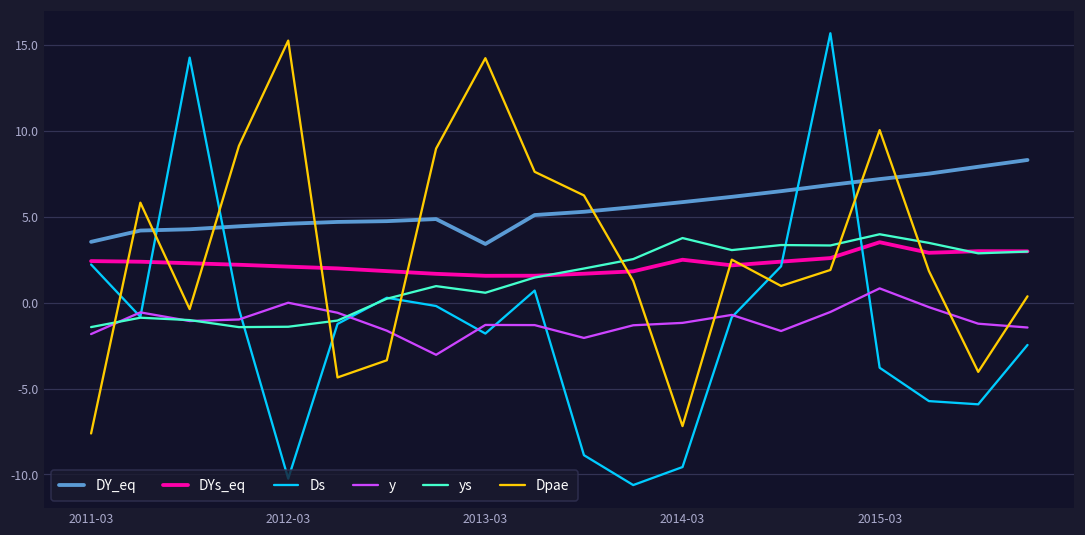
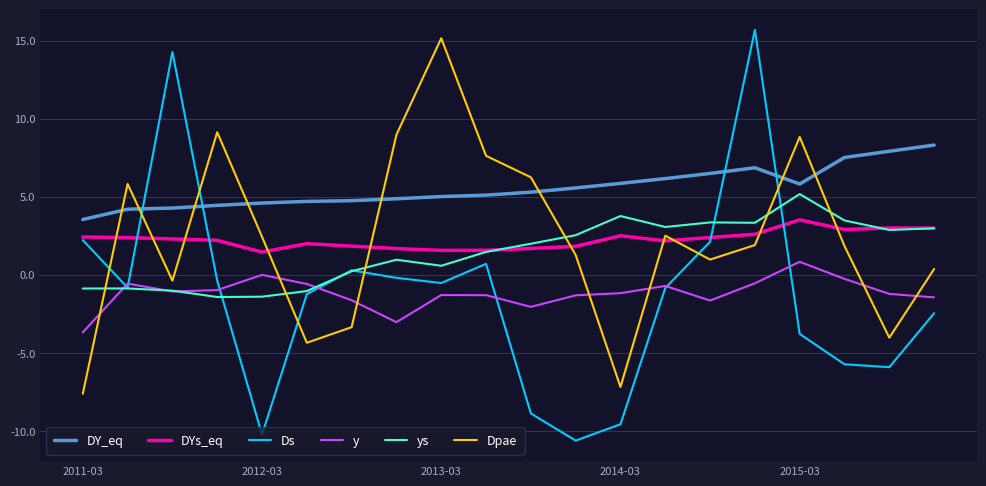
y, 2011-03: -1.8 -> -3.7
ys, 2011-03: -1.4 -> -0.9
DYs_eq, 2012-03: 2.1 -> 1.5
Dpae, 2012-03: 15.3 -> 2.4
DY_eq, 2013-03: 3.4 -> 5.0
Ds, 2013-03: -1.8 -> -0.5
Dpae, 2013-03: 14.2 -> 15.2
DY_eq, 2015-03: 7.2 -> 5.8
ys, 2015-03: 4.0 -> 5.2
Dpae, 2015-03: 10.0 -> 8.8
